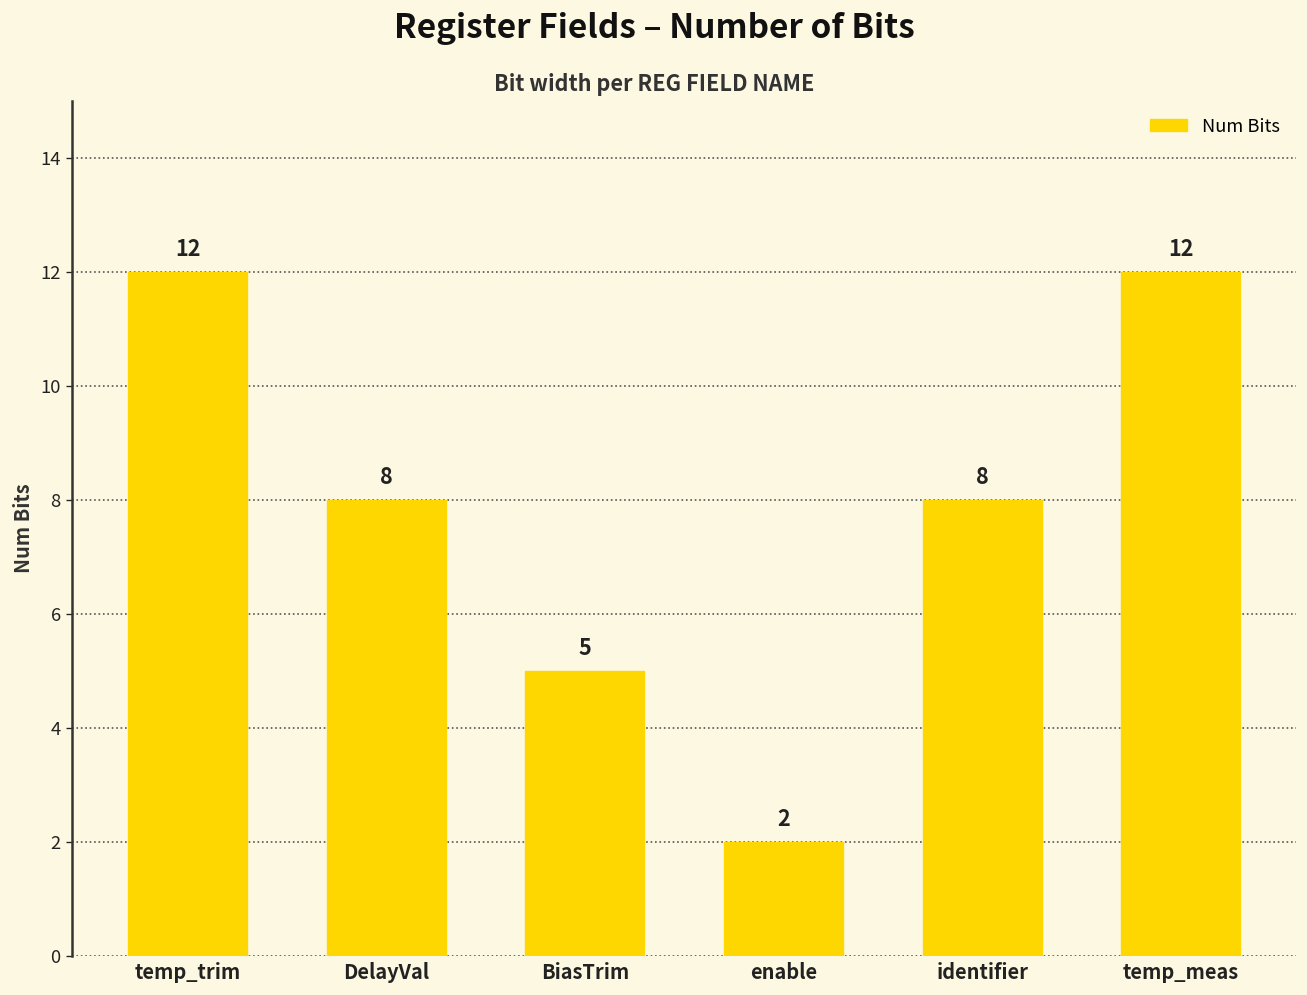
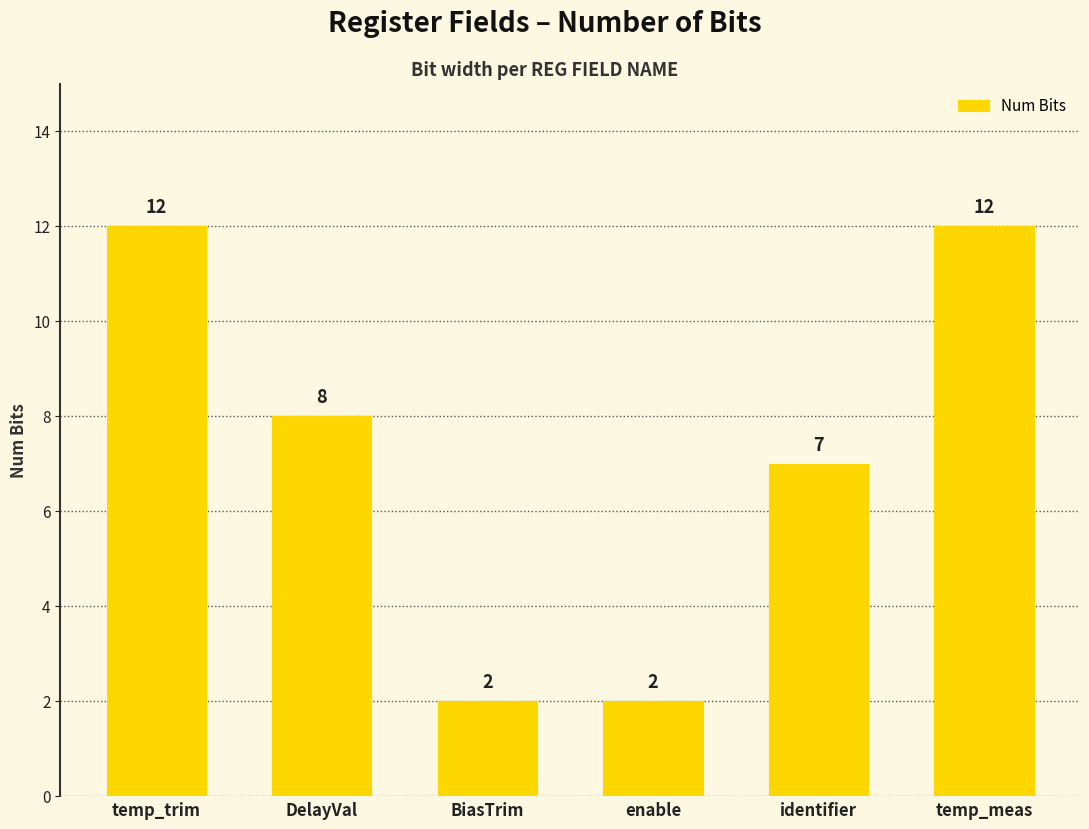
BiasTrim: 5 -> 2
identifier: 8 -> 7
